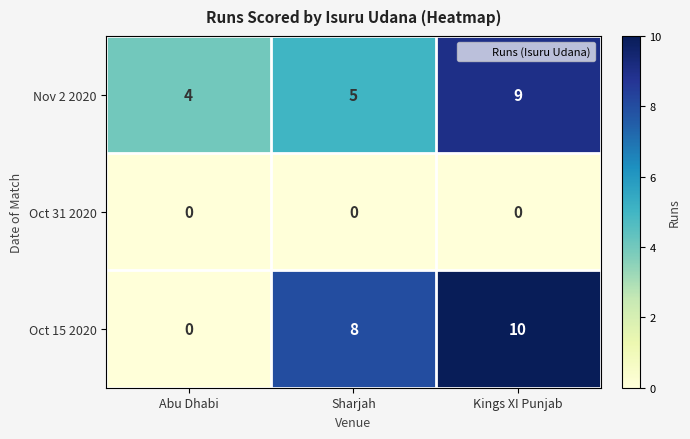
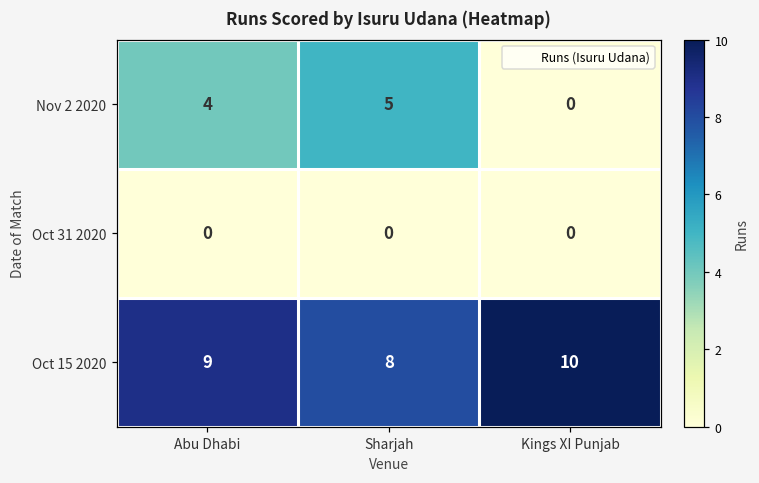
Nov 2 2020, Kings XI Punjab: 9 -> 0
Oct 15 2020, Abu Dhabi: 0 -> 9
